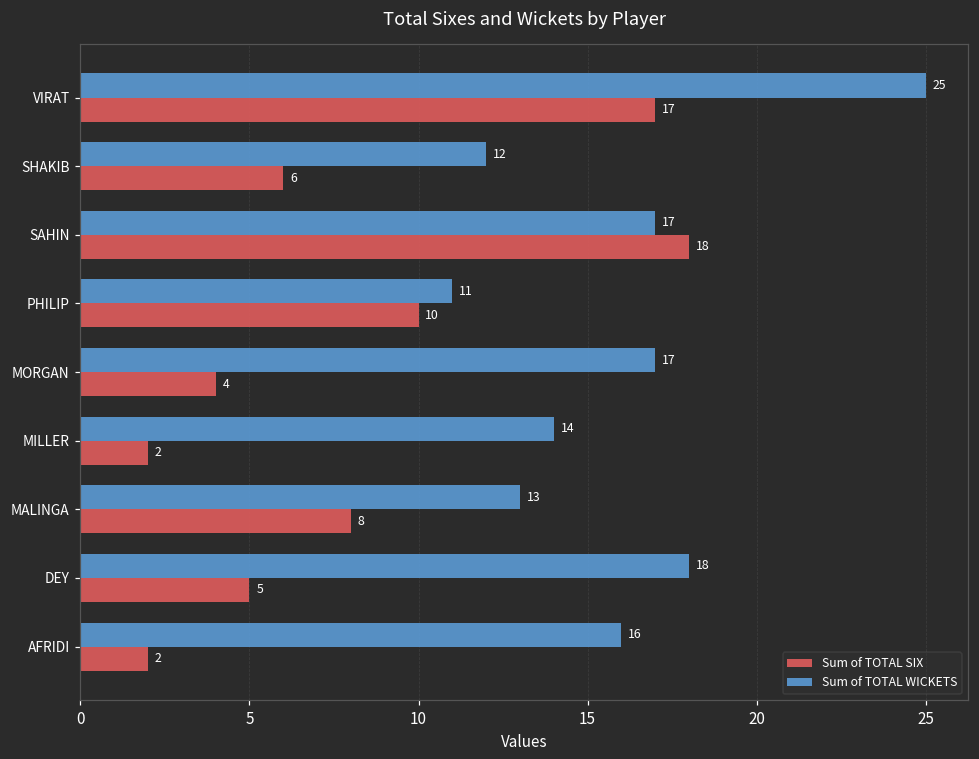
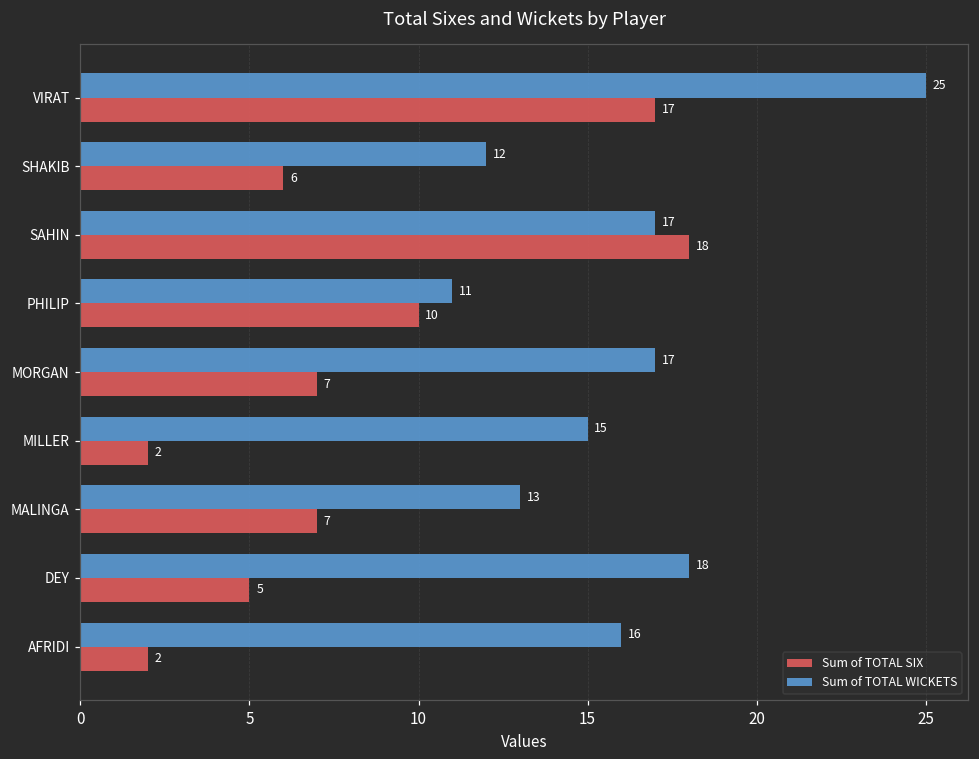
Sum of TOTAL SIX, MORGAN: 4 -> 7
Sum of TOTAL WICKETS, MILLER: 14 -> 15
Sum of TOTAL SIX, MALINGA: 8 -> 7
